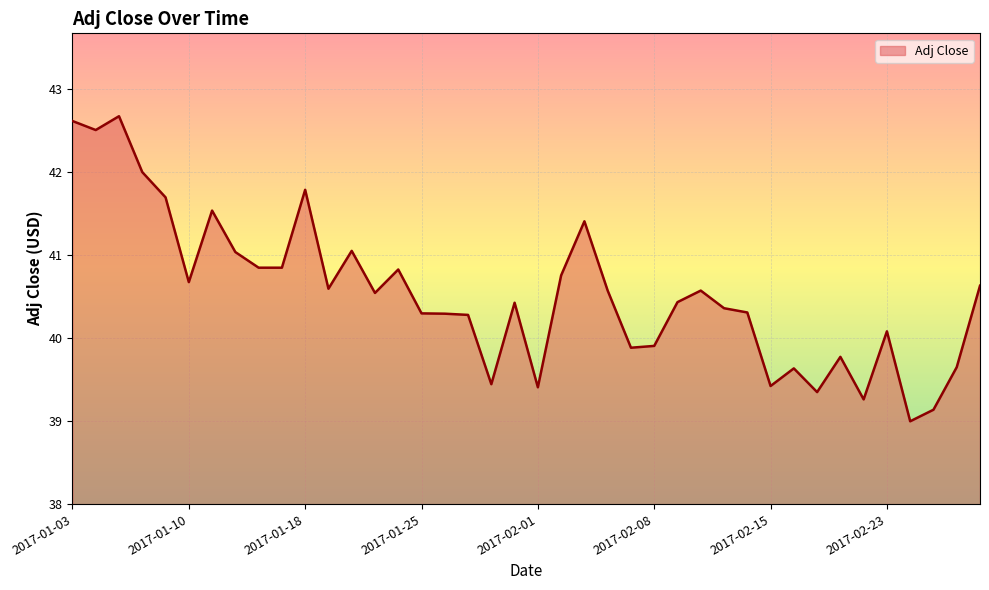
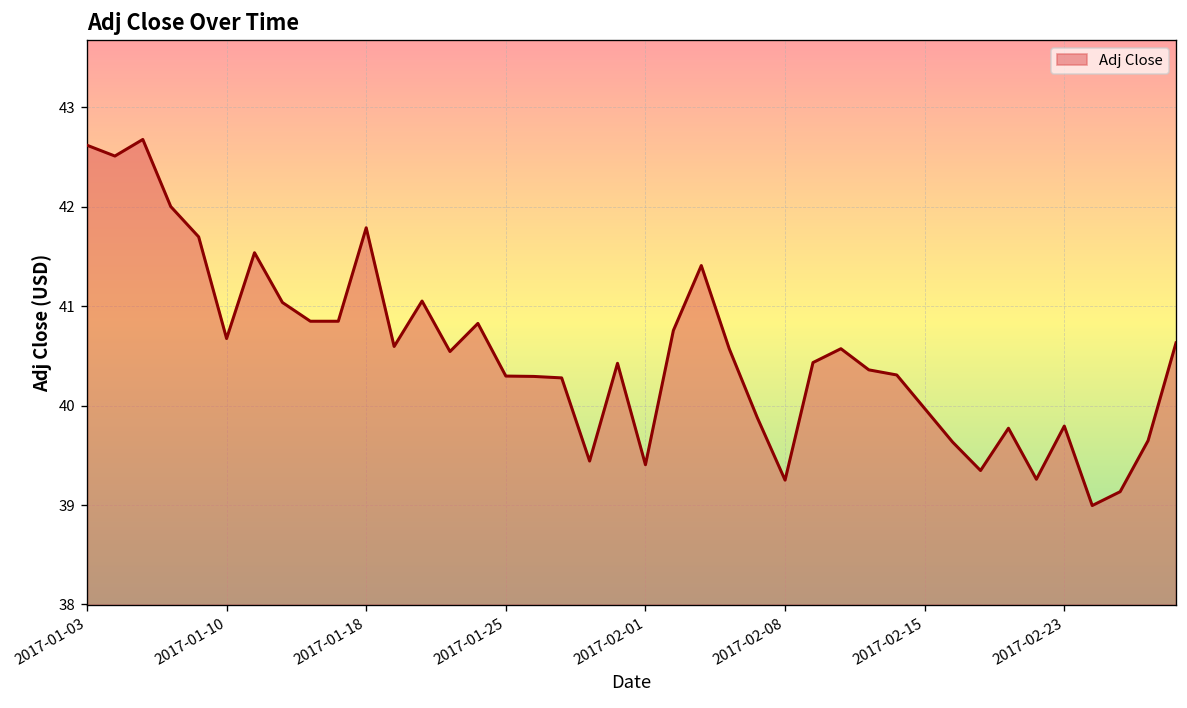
2017-02-08: 39.9 -> 39.3
2017-02-15: 39.4 -> 40.0
2017-02-23: 40.1 -> 39.8
